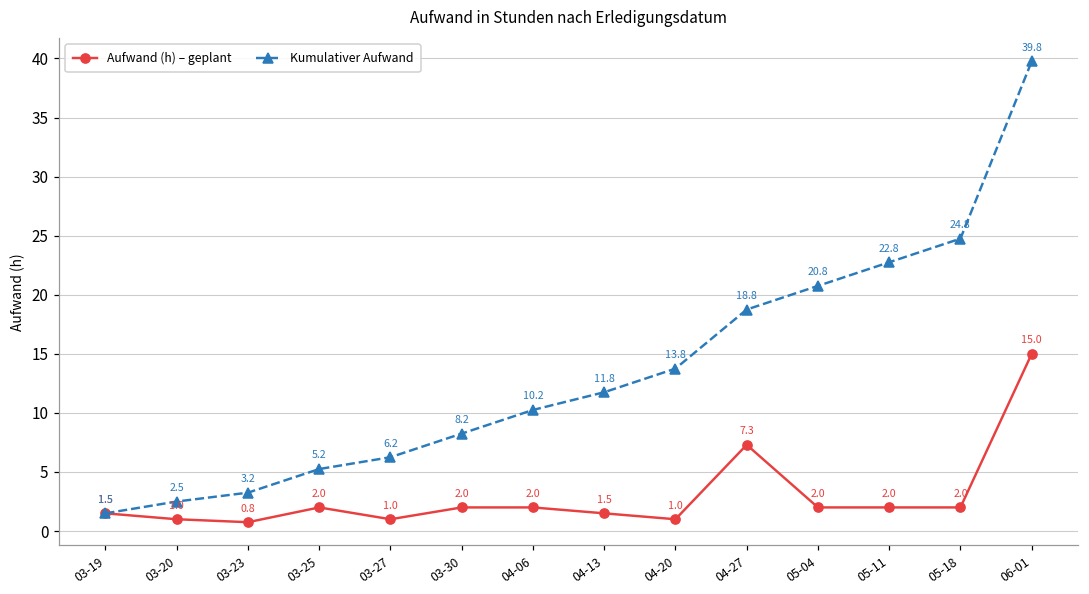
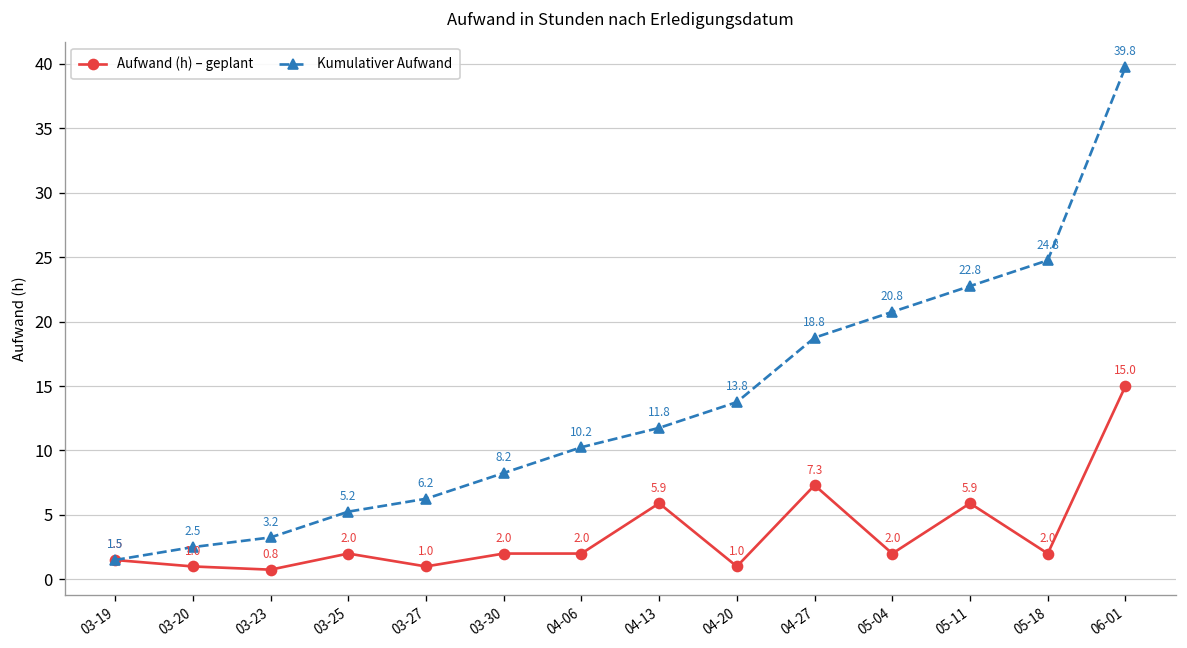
Aufwand (h) – geplant, 04-13: 1.5 -> 5.9
Aufwand (h) – geplant, 05-11: 2.0 -> 5.9
